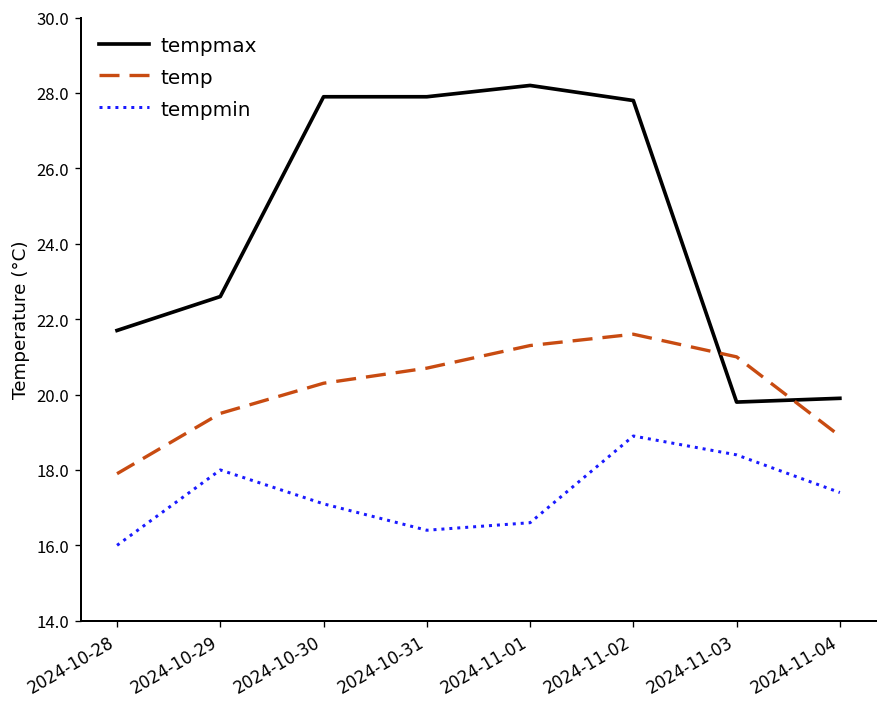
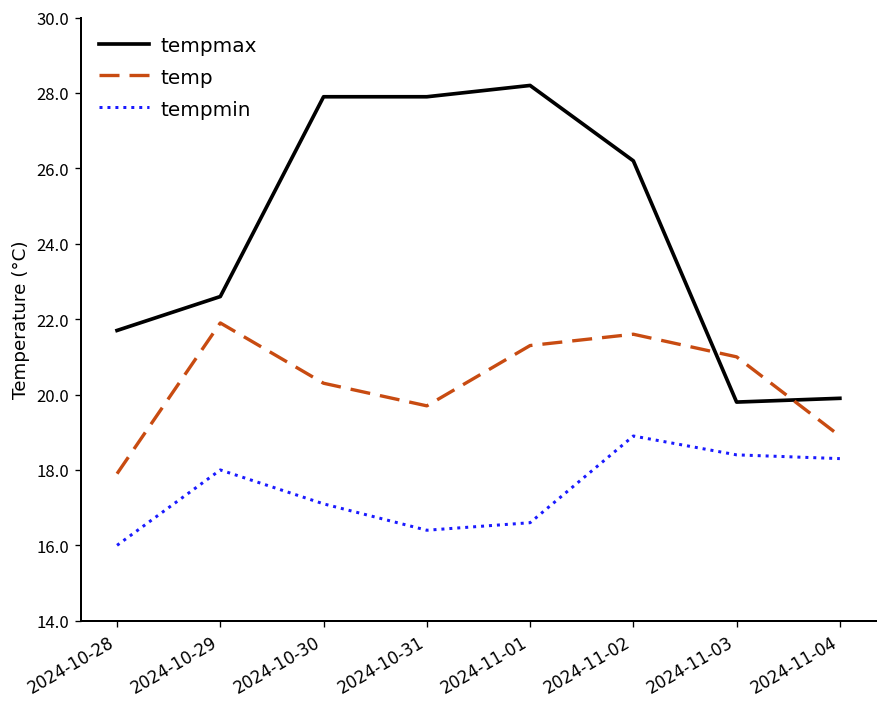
temp, 2024-10-29: 19.5 -> 21.9
temp, 2024-10-31: 20.7 -> 19.7
tempmax, 2024-11-02: 27.8 -> 26.2
tempmin, 2024-11-04: 17.4 -> 18.3
